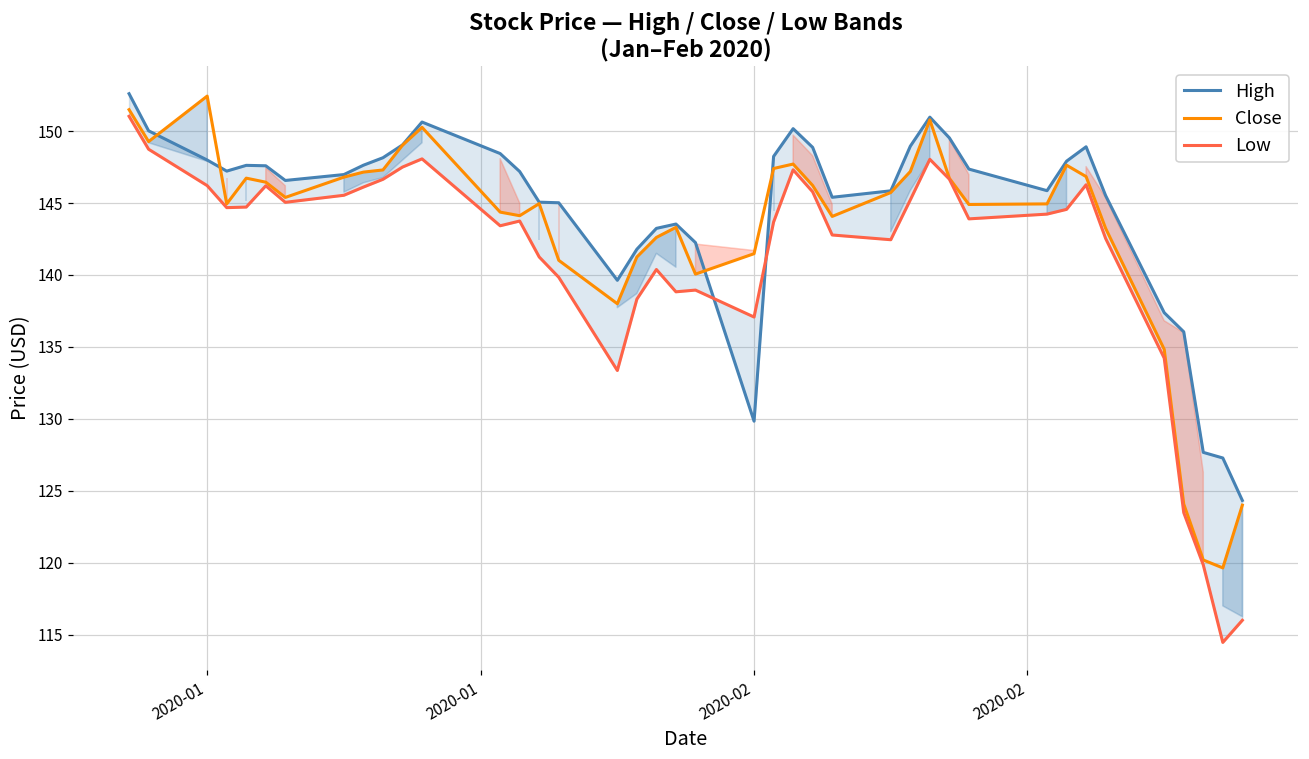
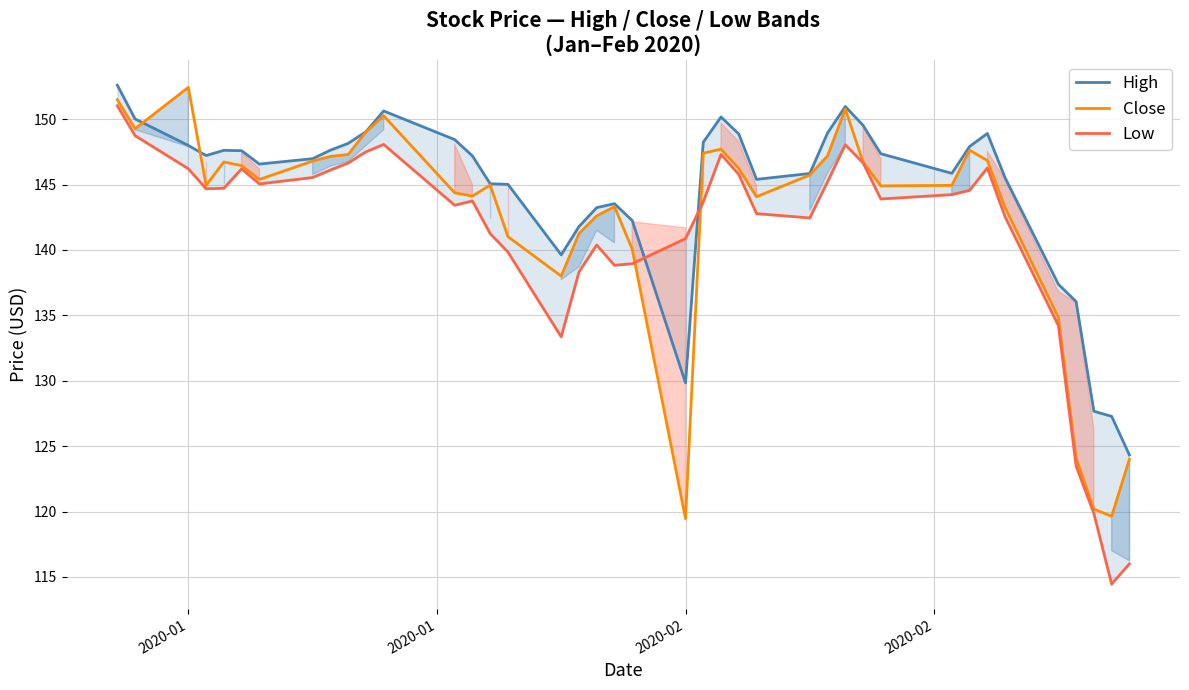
Close, 2020-02: 141.5 -> 119.5
Low, 2020-02: 137.1 -> 140.9
